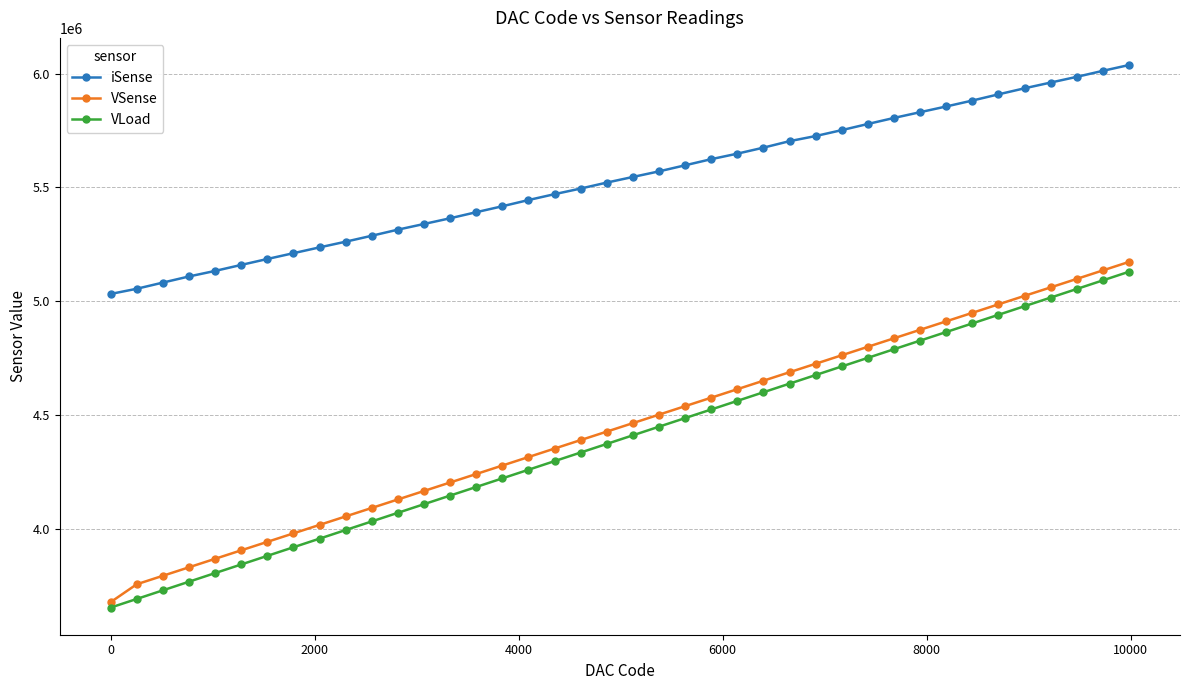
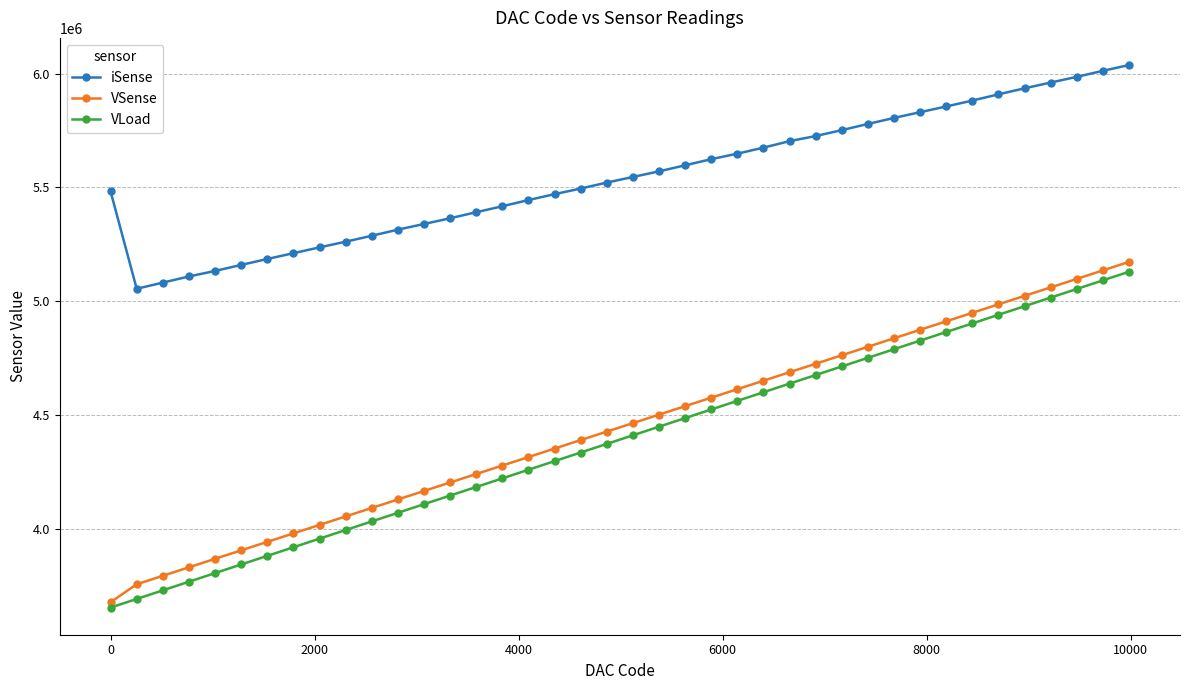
iSense, 0: 5030000 -> 5480000
